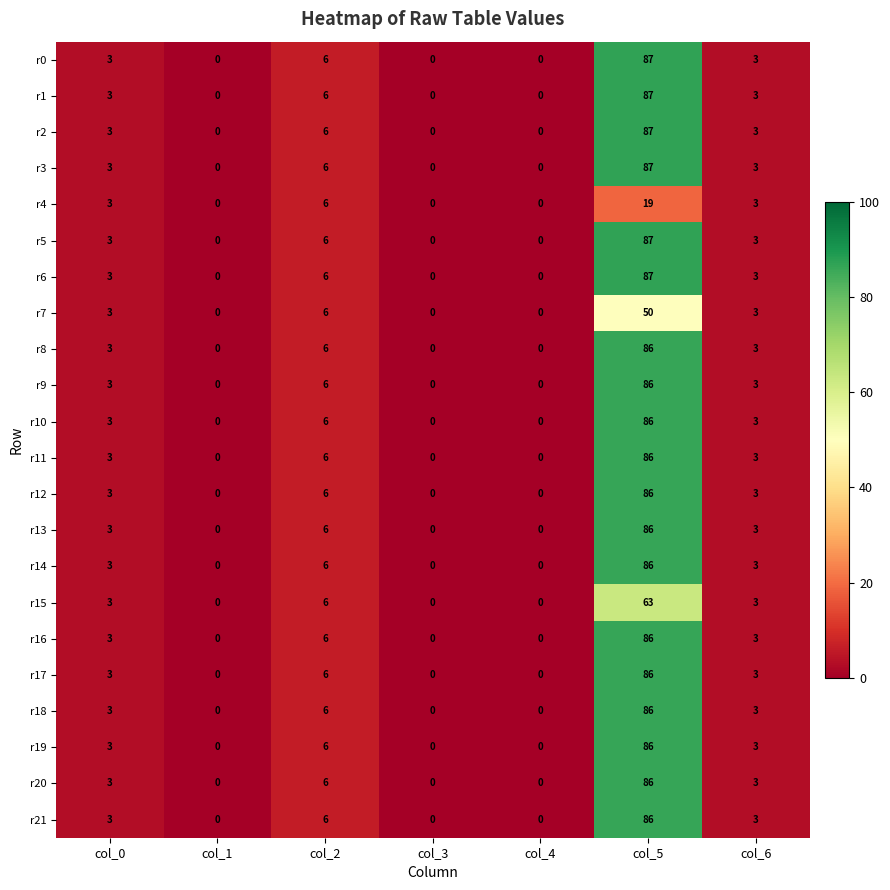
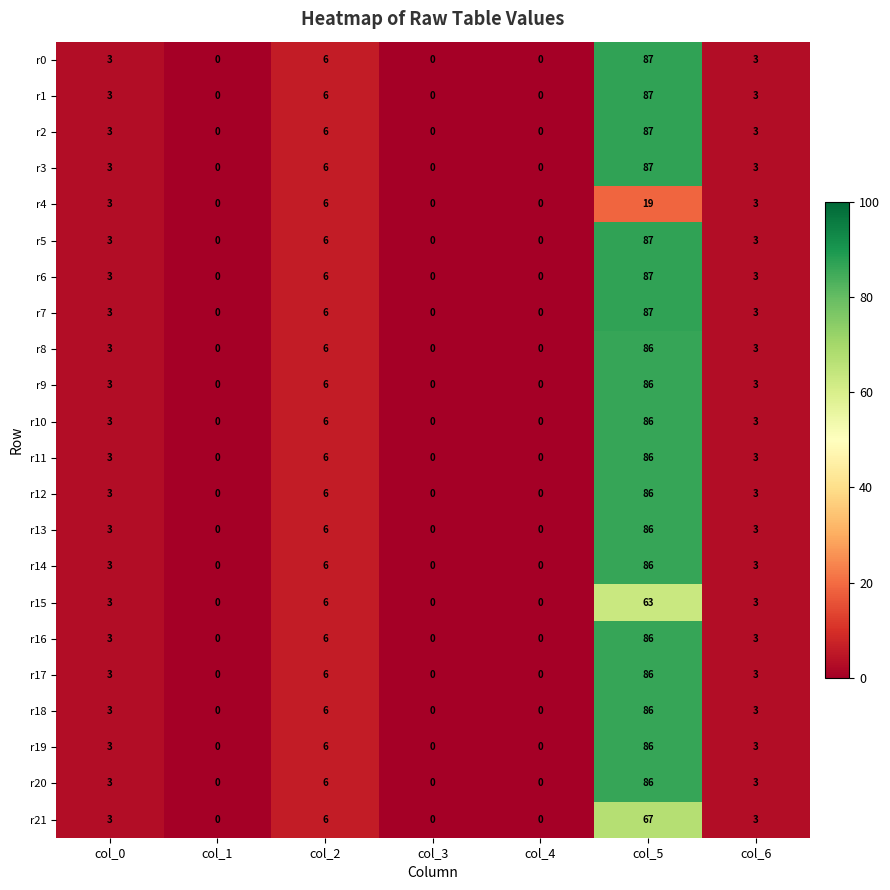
r7, col_5: 50 -> 87
r21, col_5: 86 -> 67
